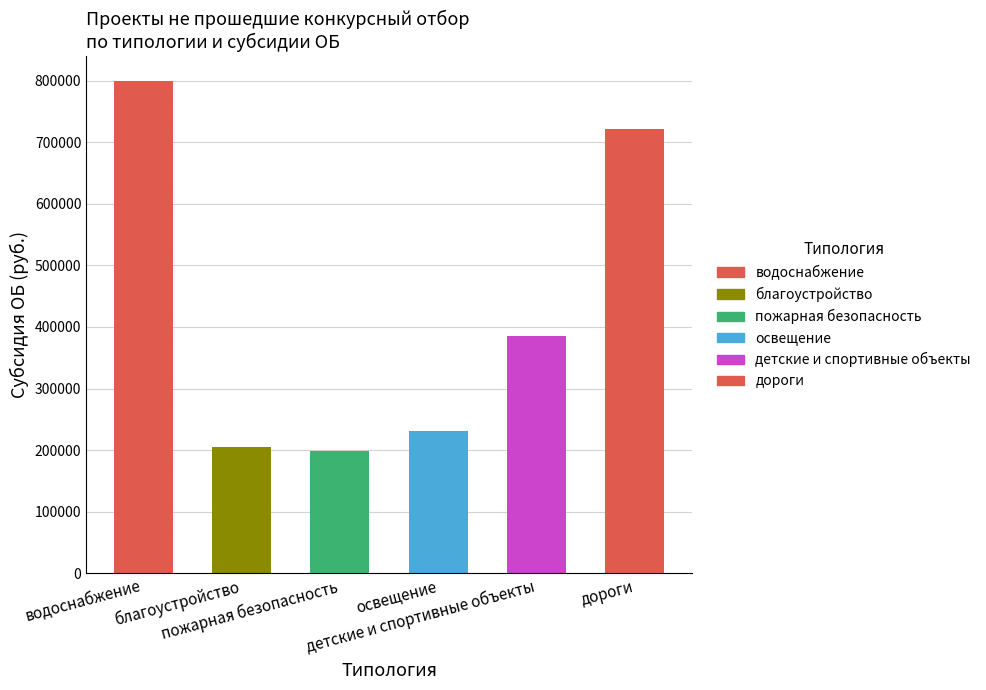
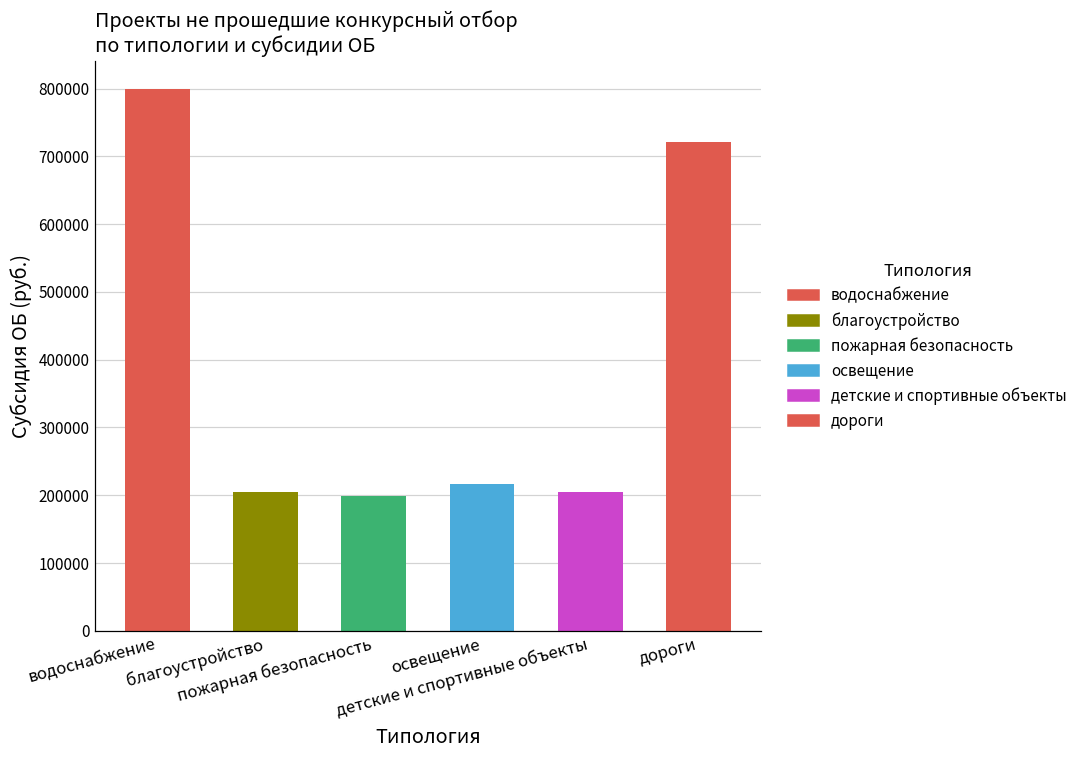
освещение: 230000 -> 220000
детские и спортивные объекты: 390000 -> 210000
